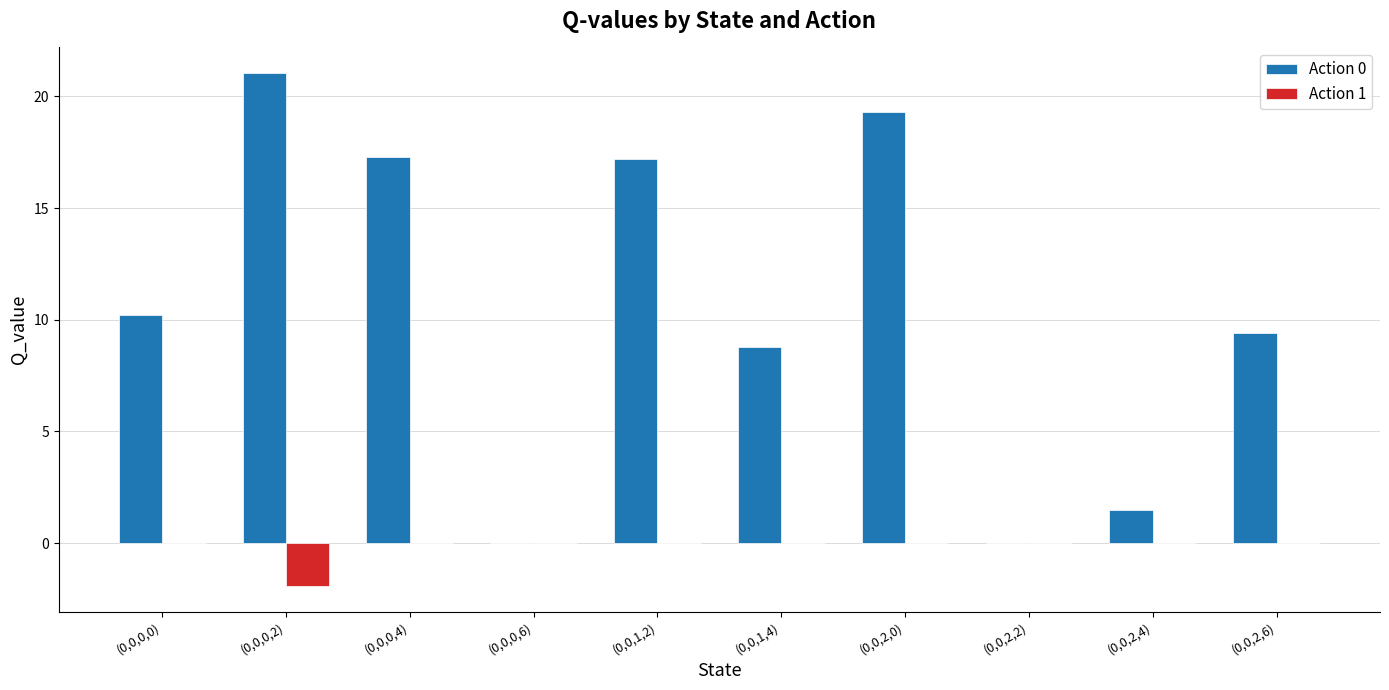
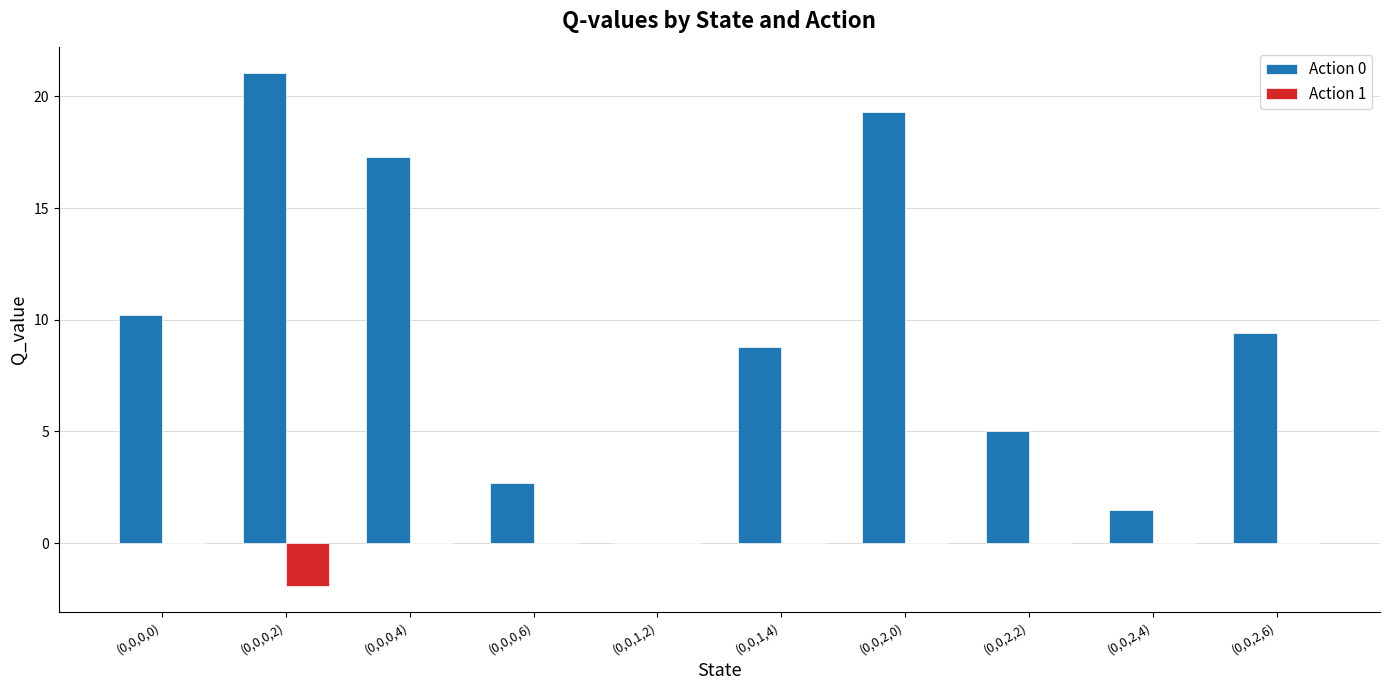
Action 0, (0,0,0,6): 0.0 -> 2.7
Action 0, (0,0,1,2): 17.2 -> 0.0
Action 0, (0,0,2,2): 0 -> 5
